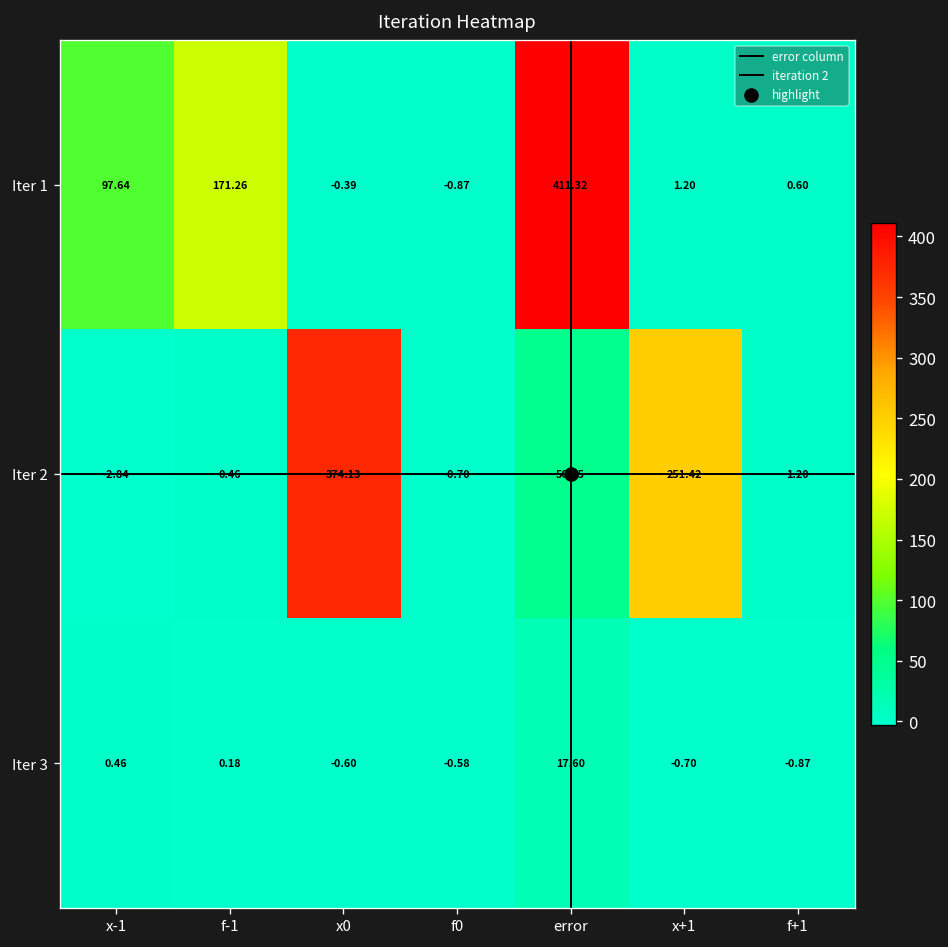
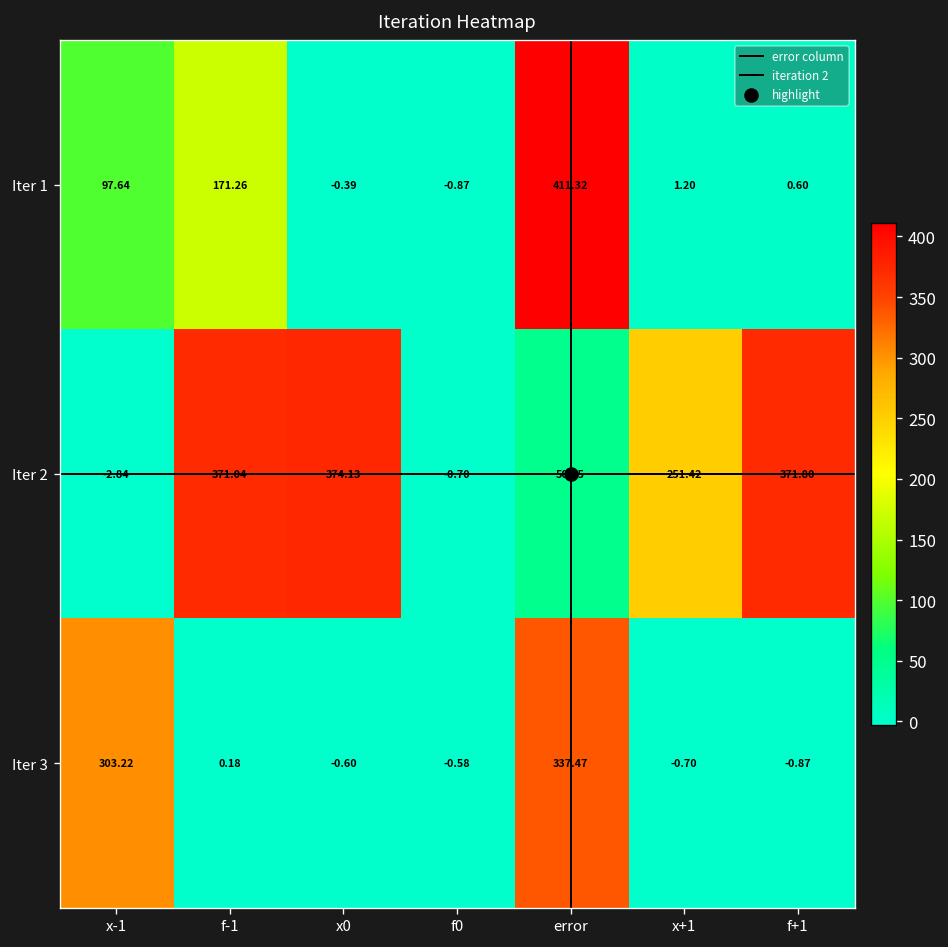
Iter 2, f-1: 0.46 -> 371.04
Iter 2, f+1: 1.20 -> 371.80
Iter 3, x-1: 0.46 -> 303.22
Iter 3, error: 17.60 -> 337.47
